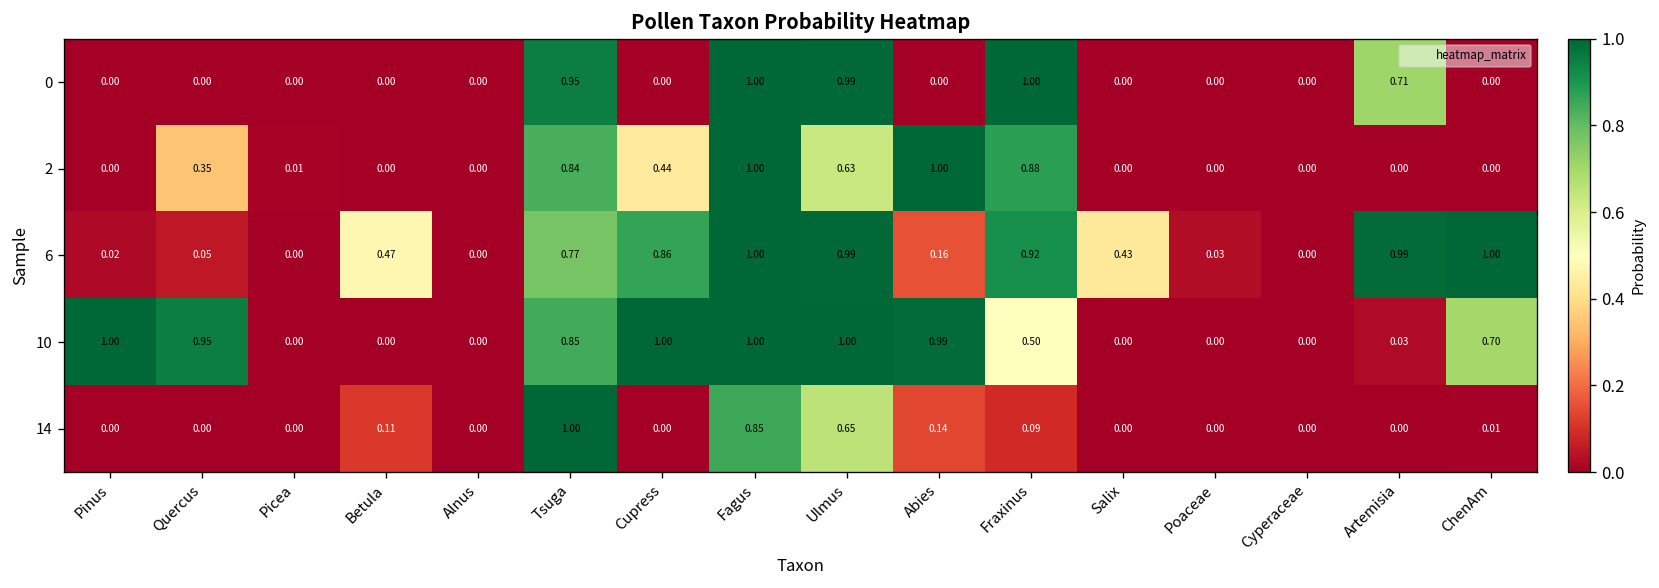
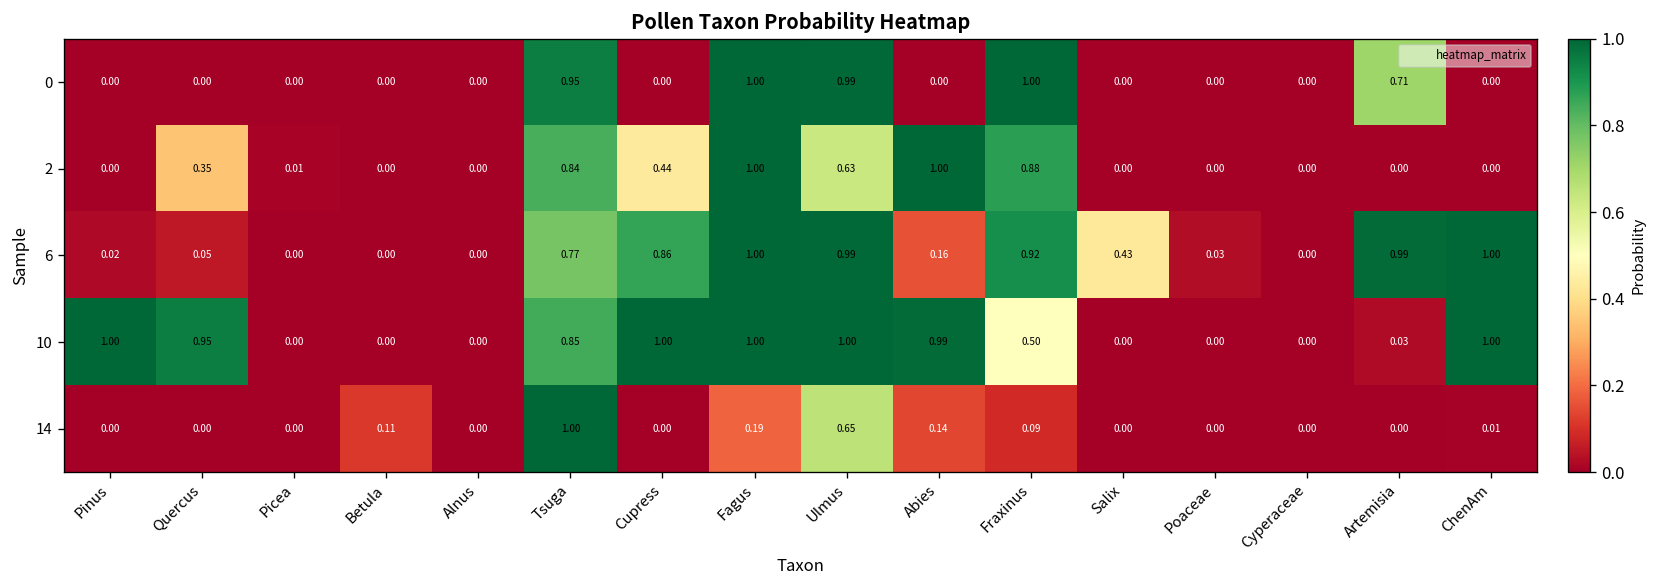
6, Betula: 0.47 -> 0.00
10, ChenAm: 0.70 -> 1.00
14, Fagus: 0.85 -> 0.19
